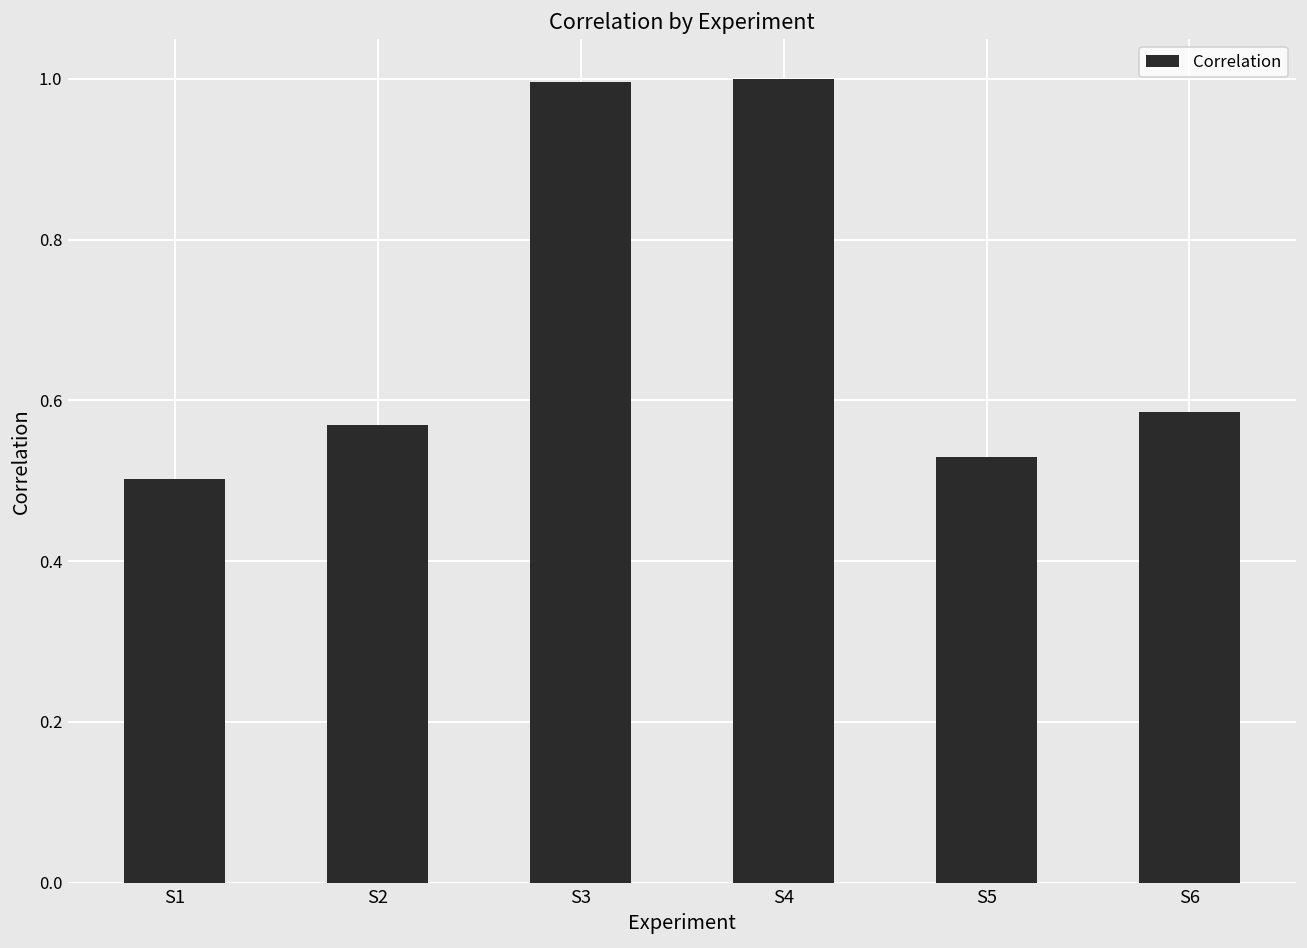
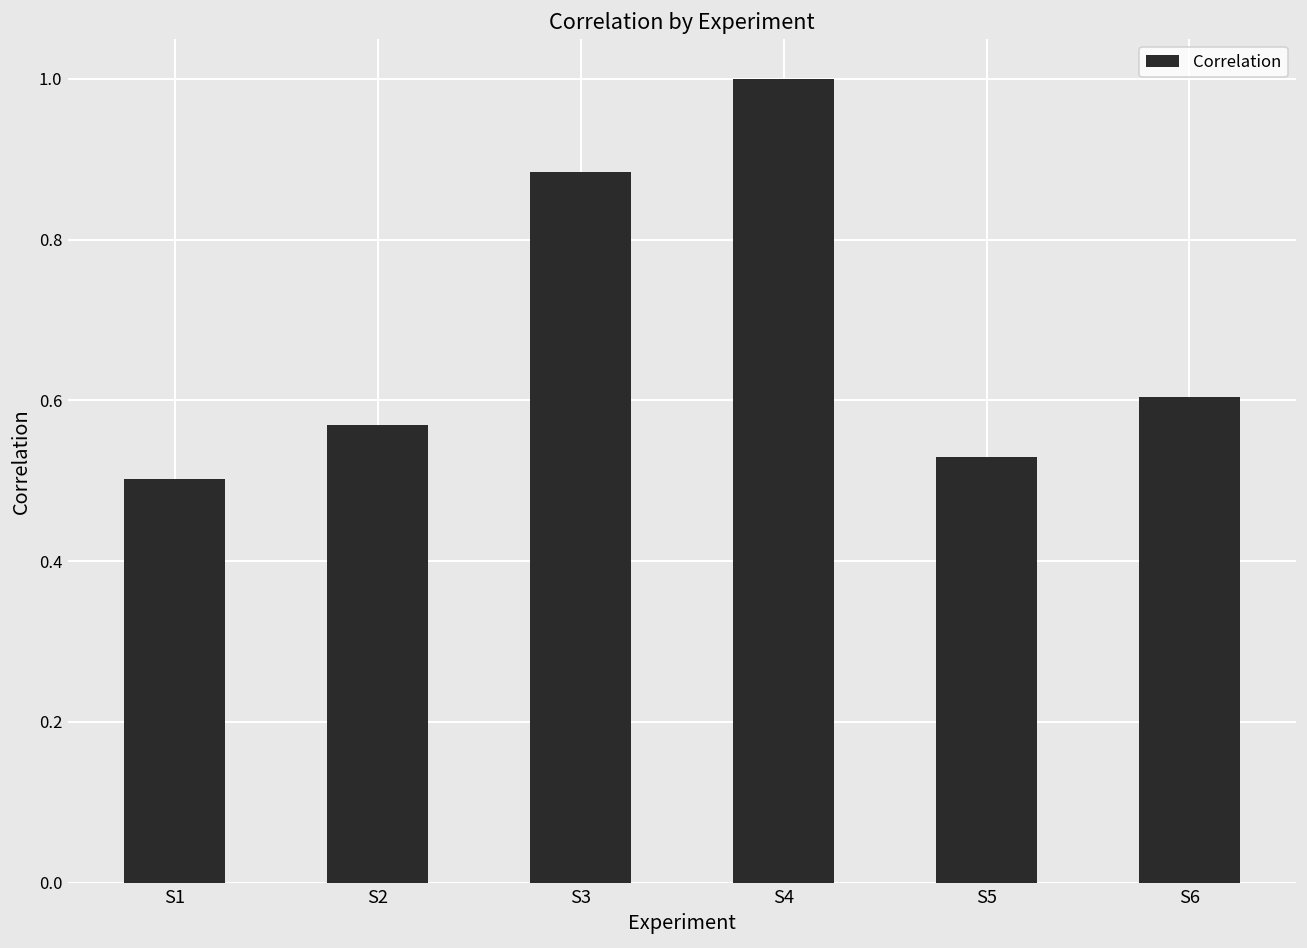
S3: 1.00 -> 0.88
S6: 0.59 -> 0.60
